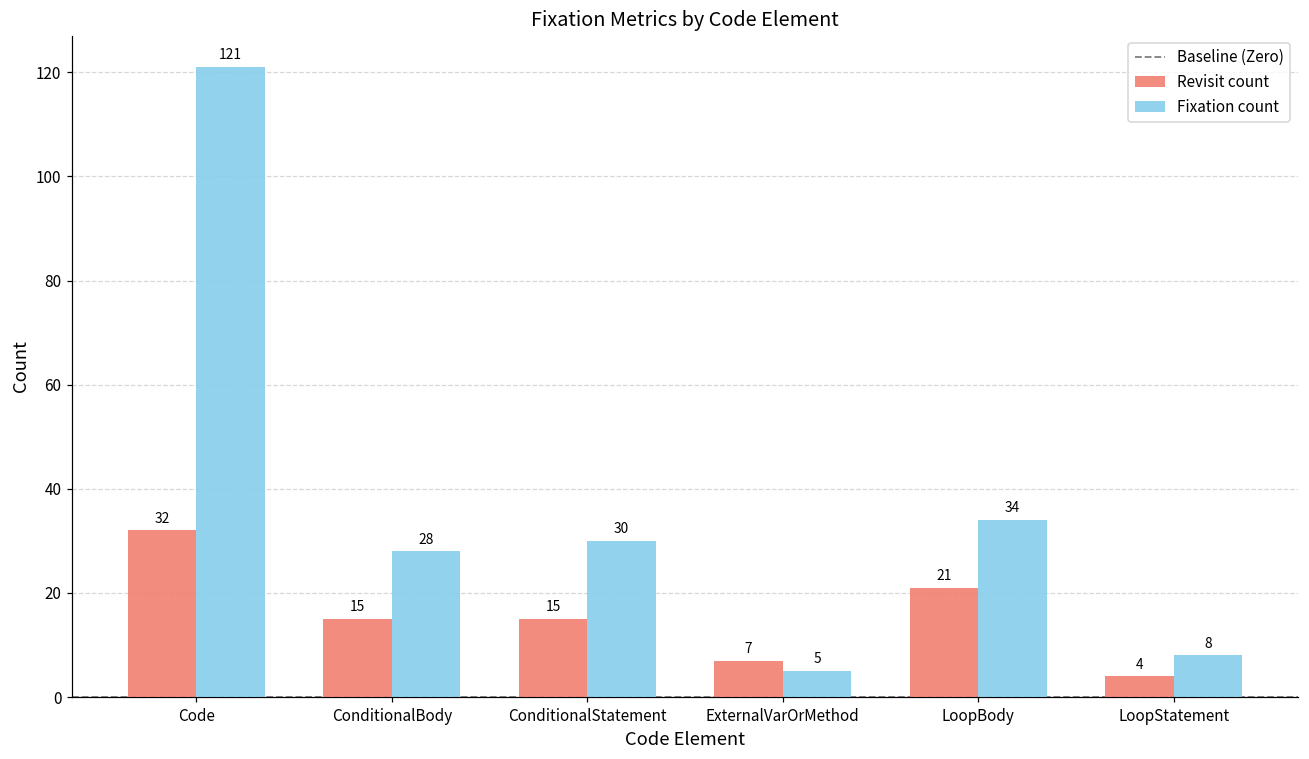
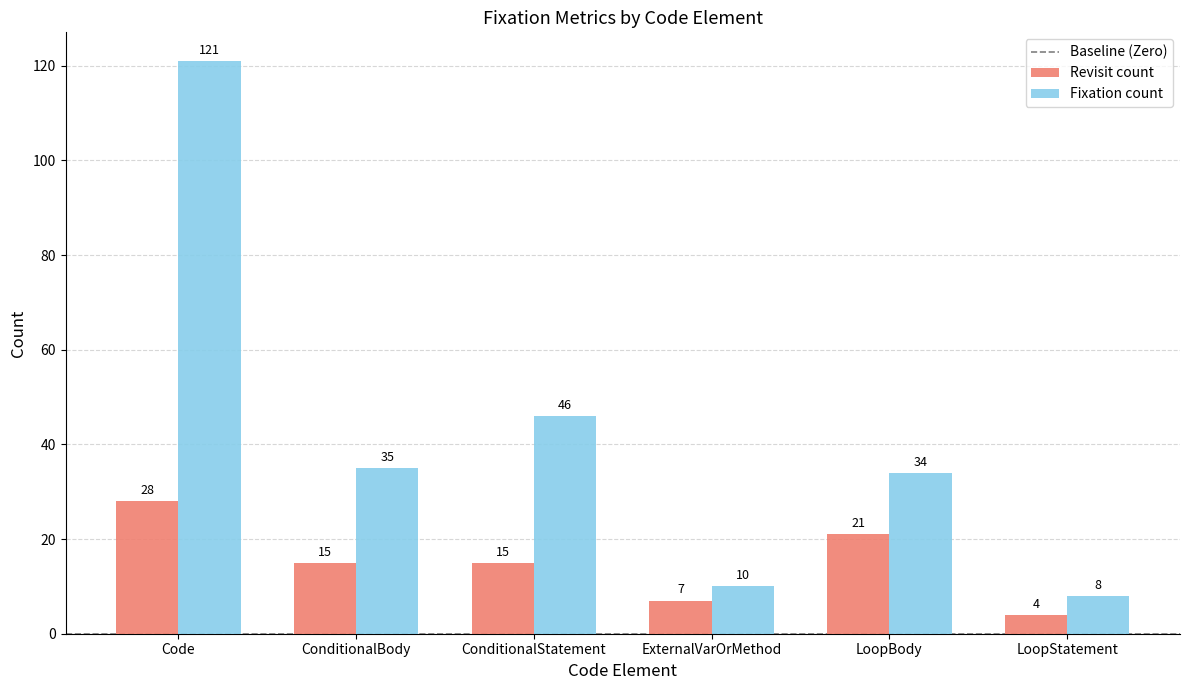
Revisit count, Code: 32 -> 28
Fixation count, ConditionalBody: 28 -> 35
Fixation count, ConditionalStatement: 30 -> 46
Fixation count, ExternalVarOrMethod: 5 -> 10
